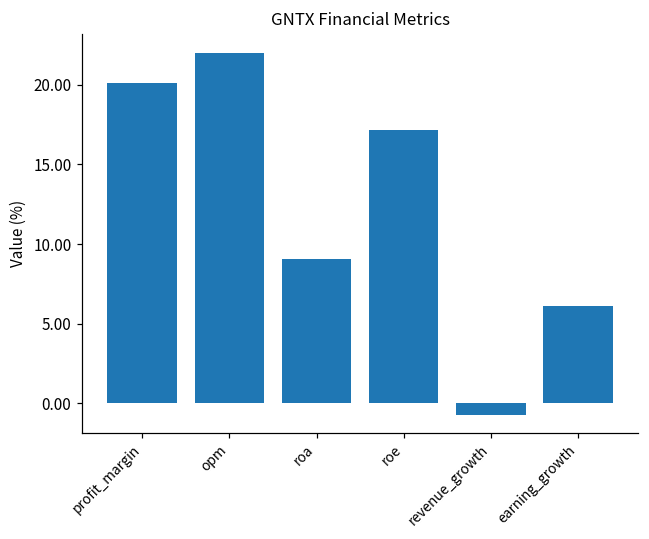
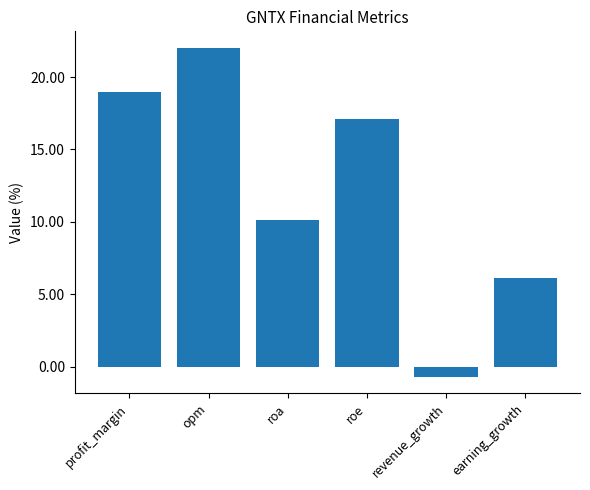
profit_margin: 20.1 -> 19.0
roa: 9.1 -> 10.1
